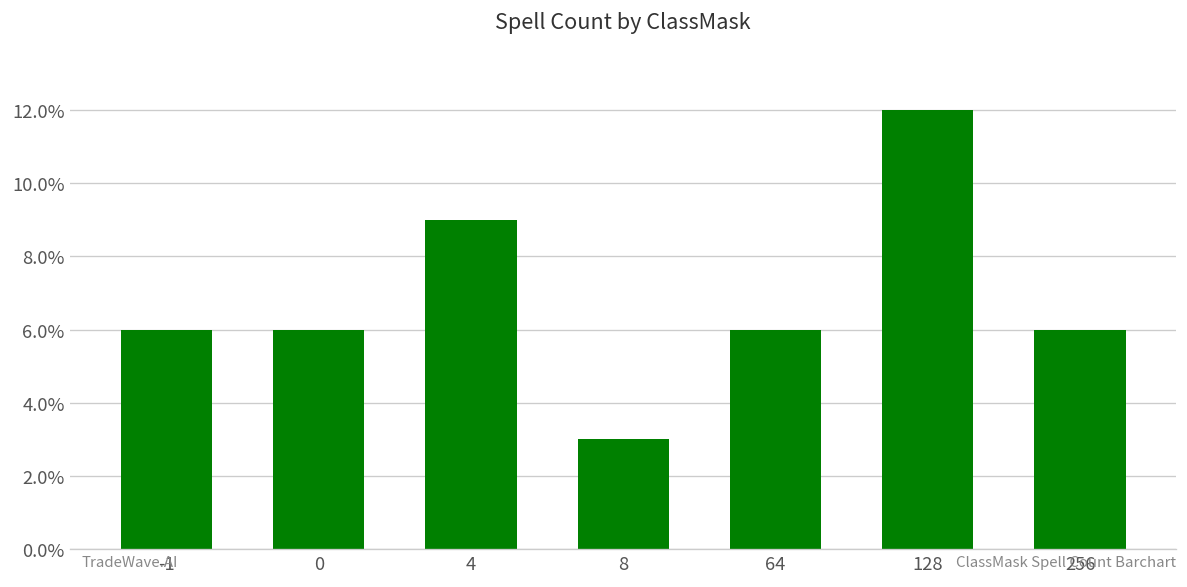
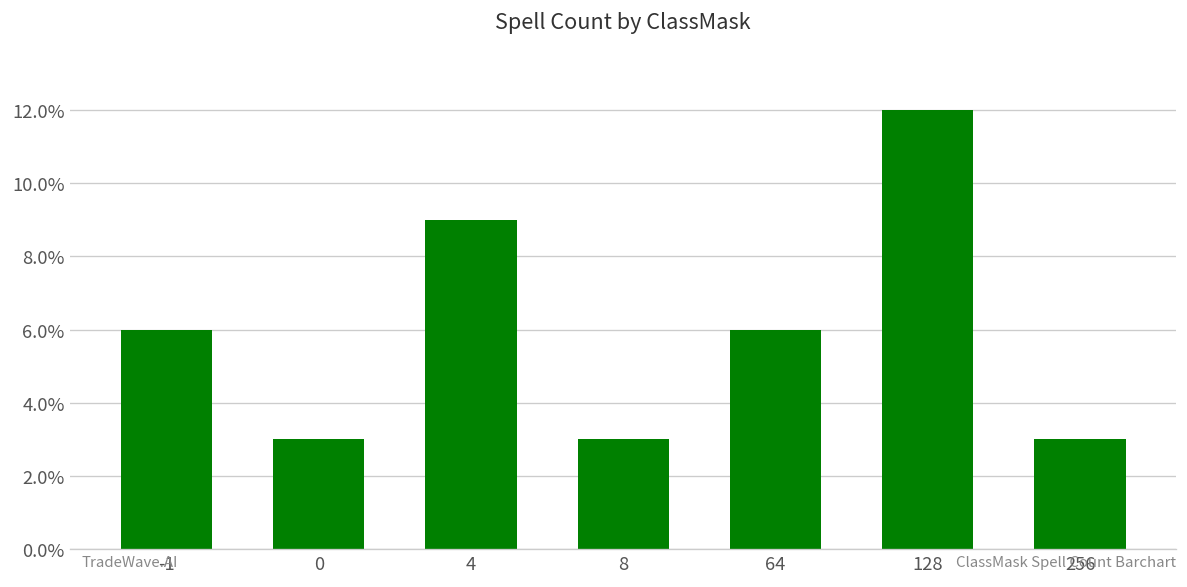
0: 6.0% -> 3.0%
256: 6.0% -> 3.0%
